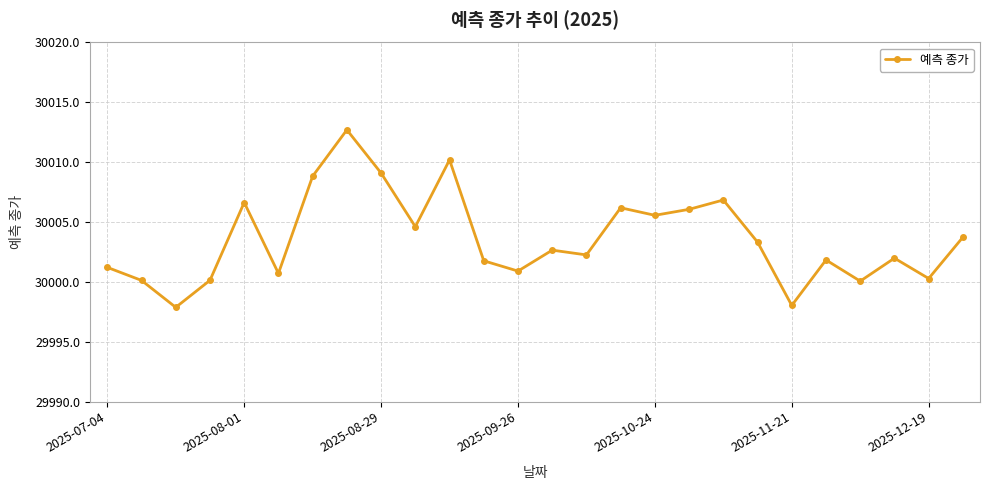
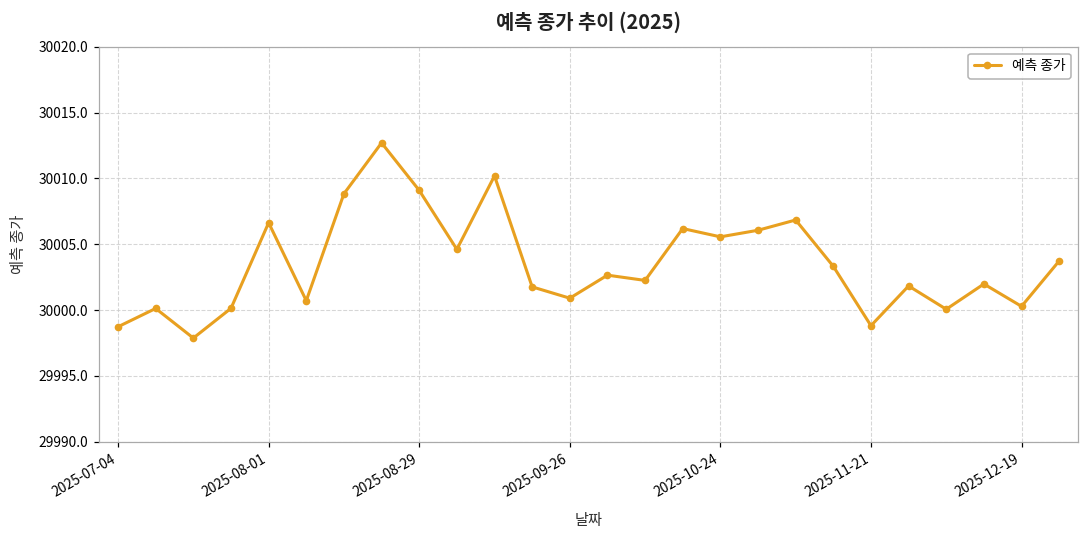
2025-07-04: 30001.2 -> 29998.7
2025-11-21: 29998.0 -> 29998.8
